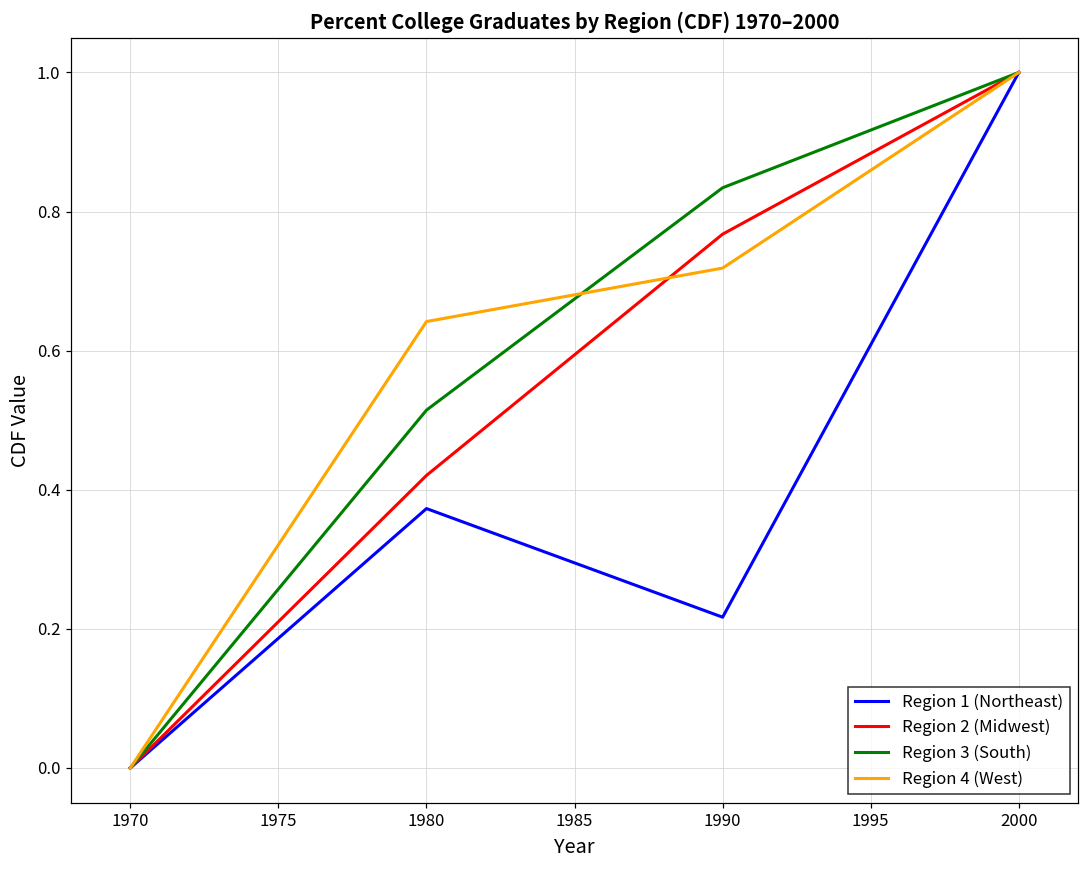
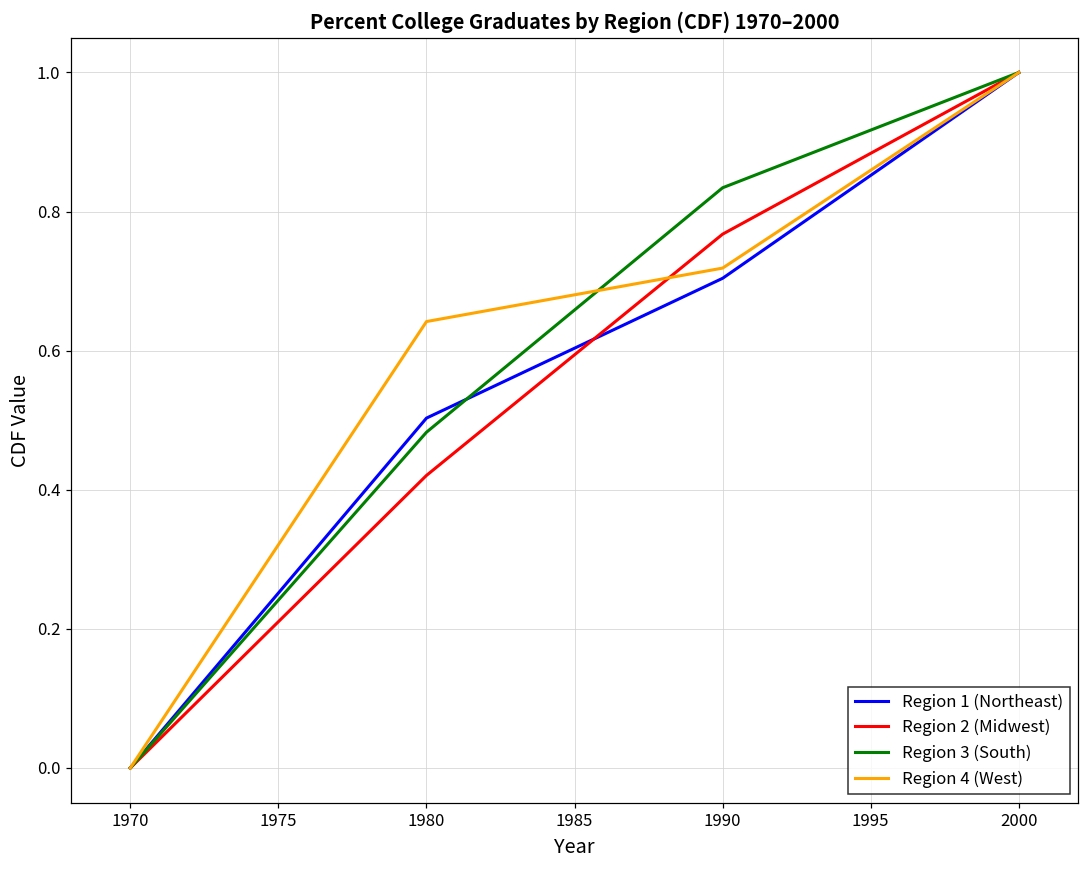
Region 1 (Northeast), 1980: 0.37 -> 0.50
Region 3 (South), 1980: 0.51 -> 0.48
Region 1 (Northeast), 1990: 0.22 -> 0.70
